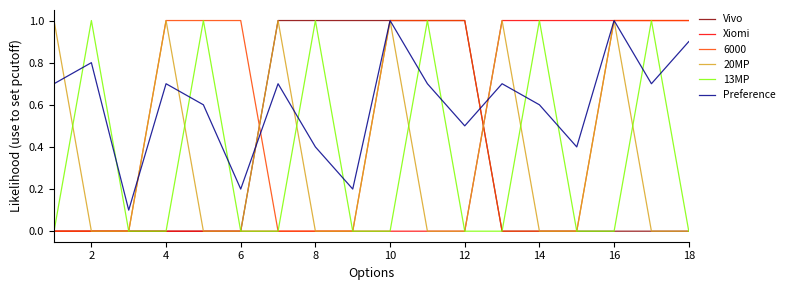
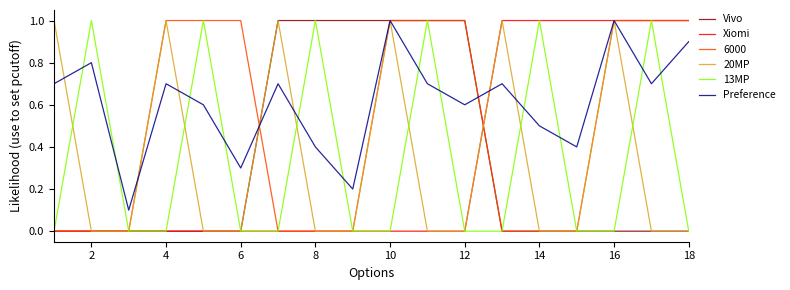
Preference, 6: 0.20 -> 0.30
Preference, 12: 0.50 -> 0.60
Preference, 14: 0.60 -> 0.50
